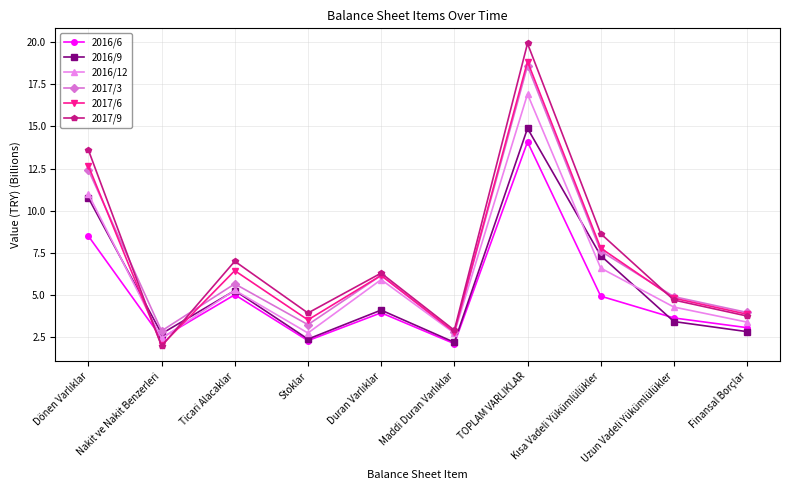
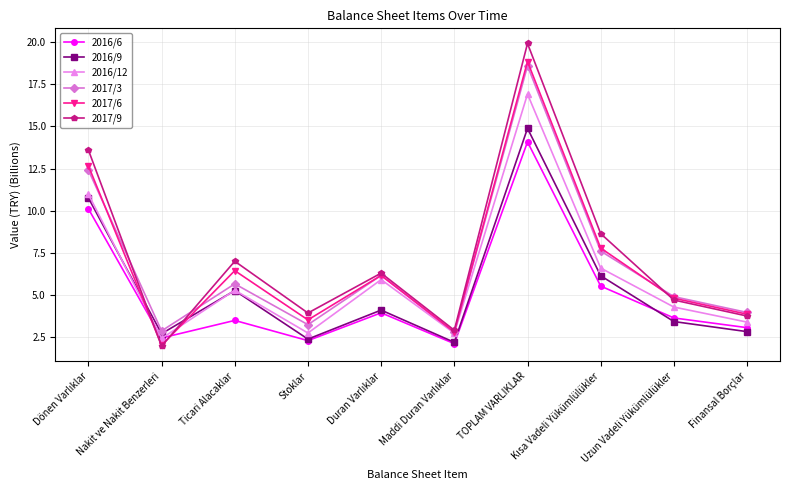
2016/6, Dönen Varlıklar: 8.5 -> 10.1
2016/6, Ticari Alacaklar: 5.0 -> 3.5
2016/6, Kısa Vadeli Yükümlülükler: 4.9 -> 5.5
2016/9, Kısa Vadeli Yükümlülükler: 7.3 -> 6.2
